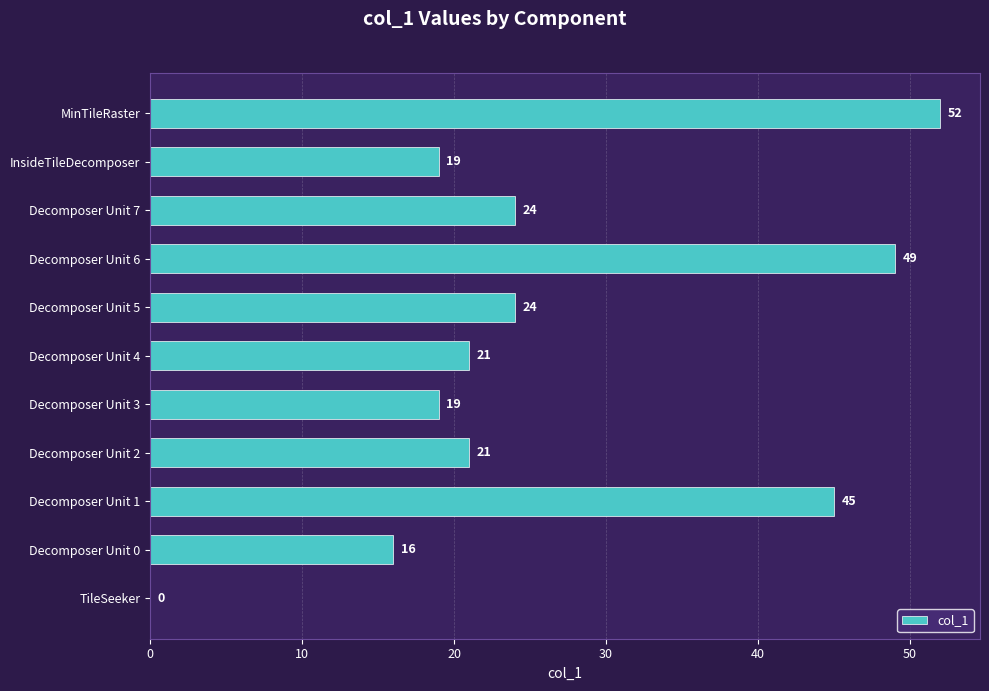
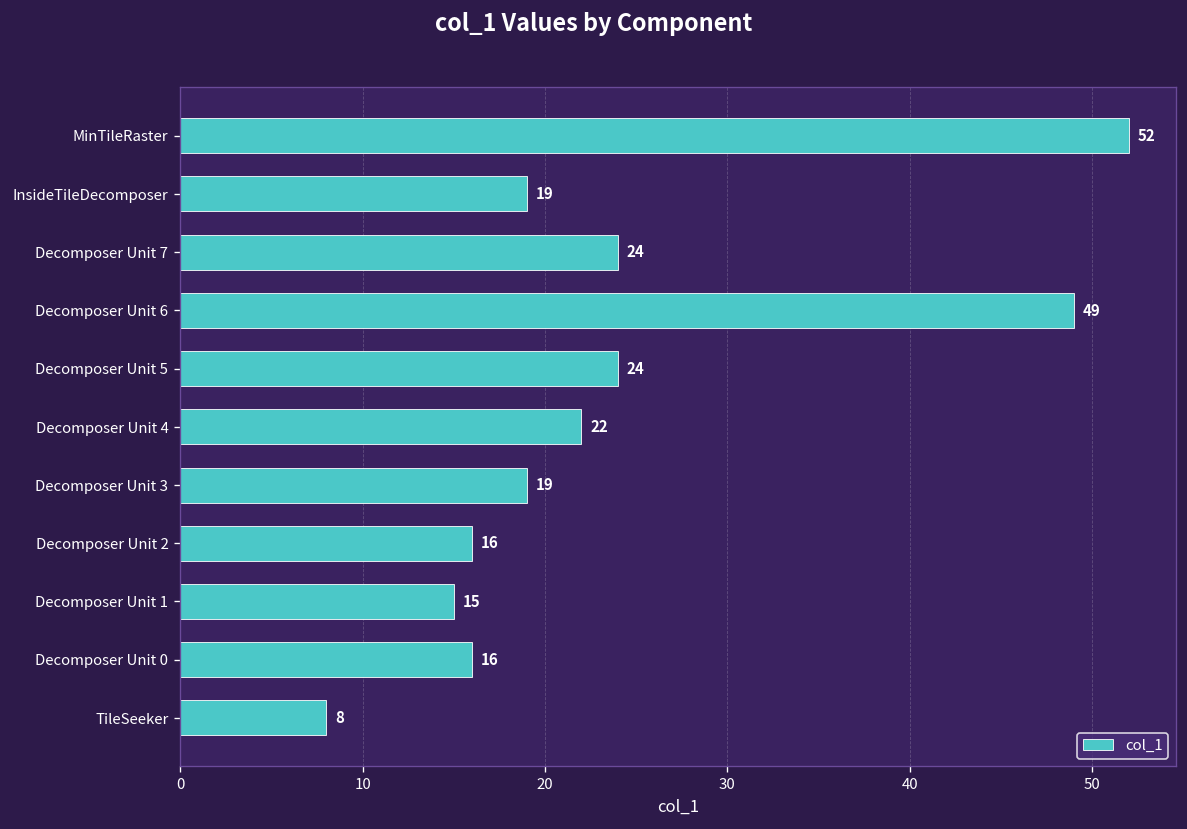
Decomposer Unit 4: 21 -> 22
Decomposer Unit 2: 21 -> 16
Decomposer Unit 1: 45 -> 15
TileSeeker: 0 -> 8
